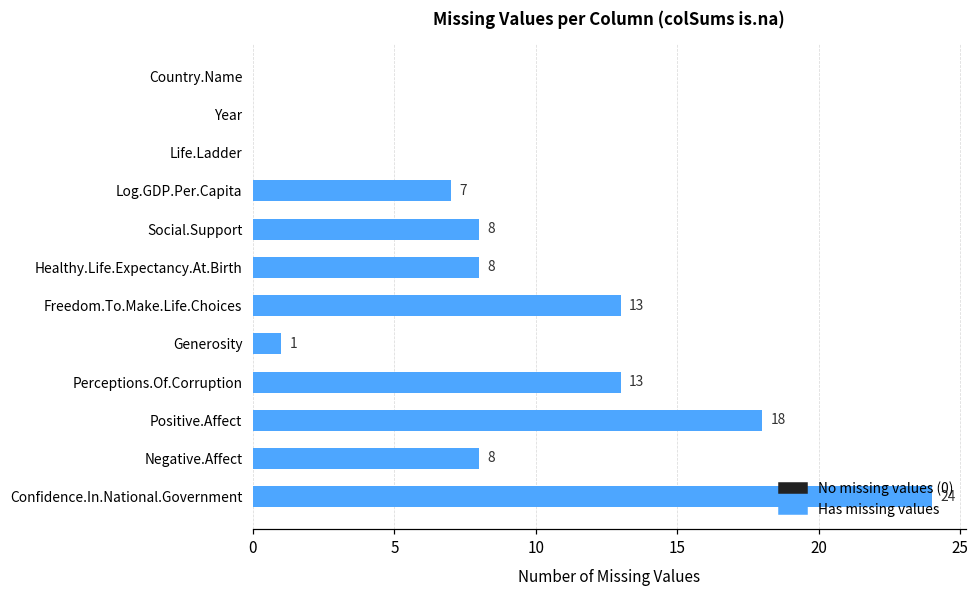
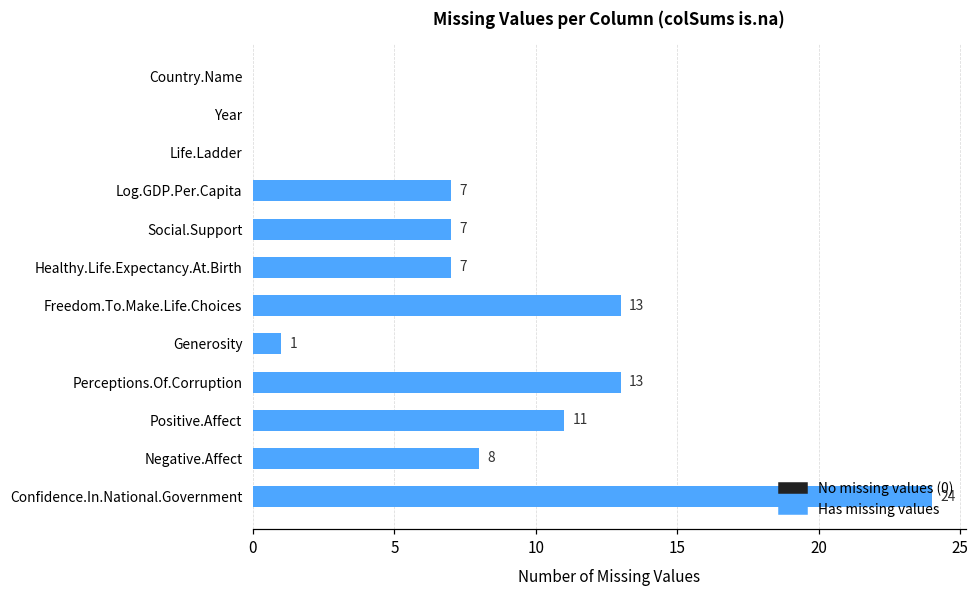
Social.Support: 8 -> 7
Healthy.Life.Expectancy.At.Birth: 8 -> 7
Positive.Affect: 18 -> 11
